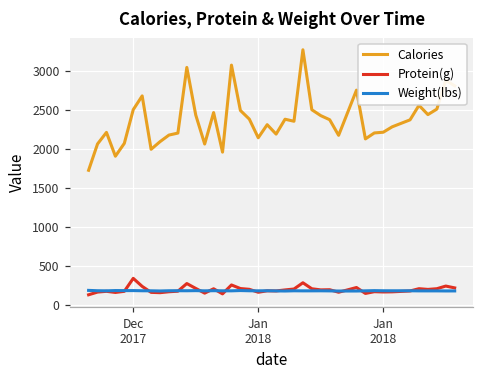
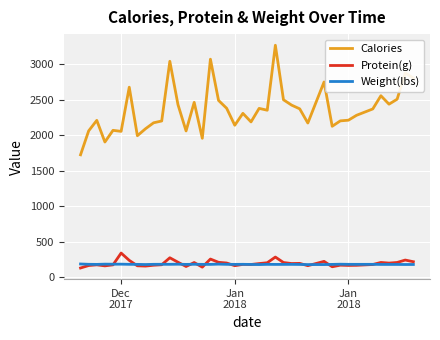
Calories, Dec 2017: 2500 -> 2100
